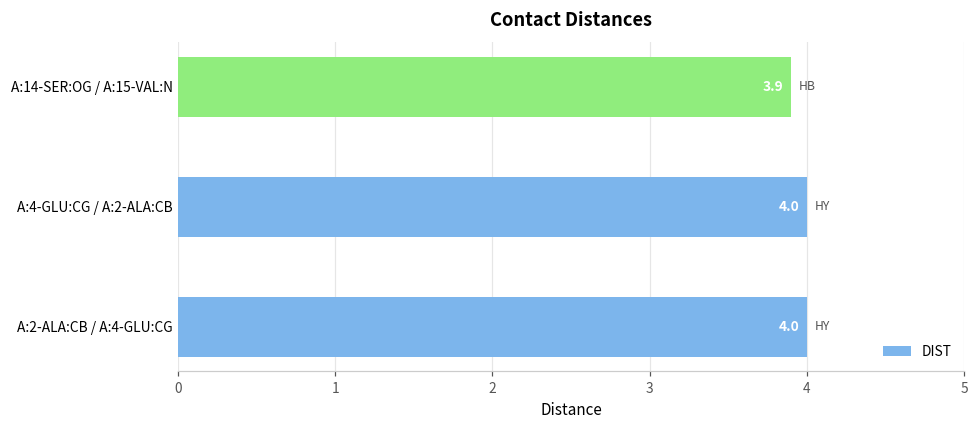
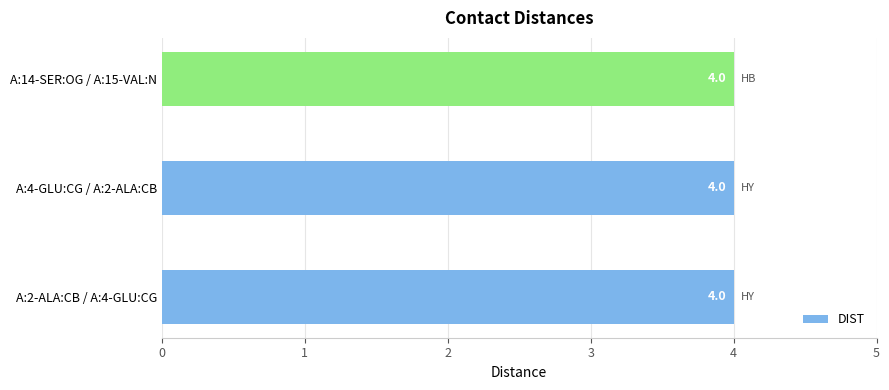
A:14-SER:OG / A:15-VAL:N: 3.9 -> 4.0
